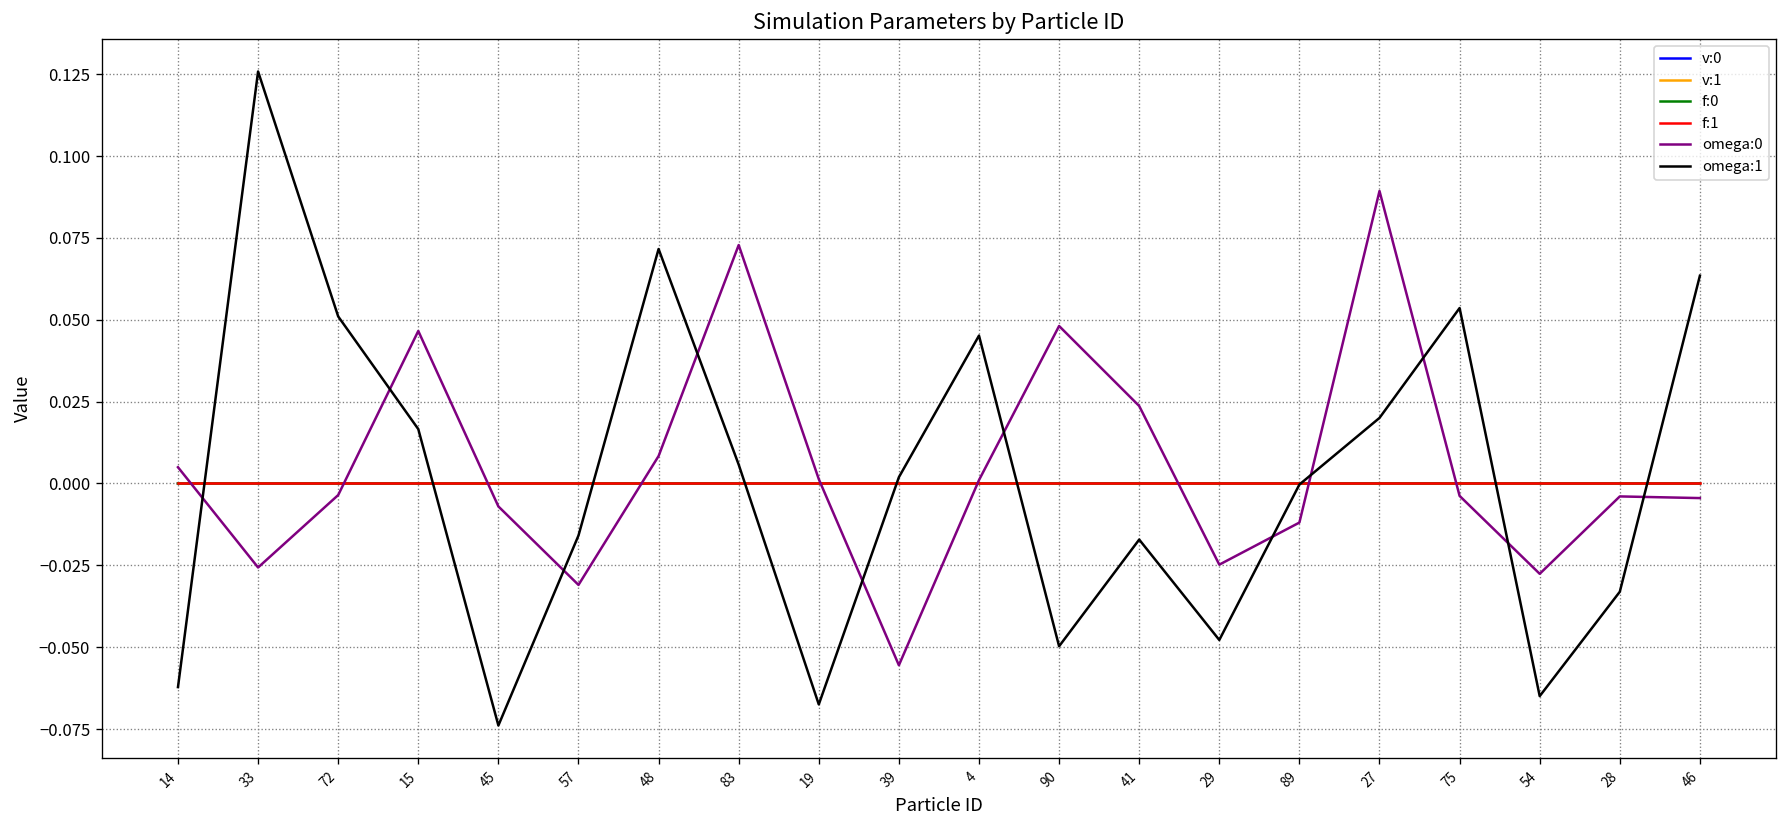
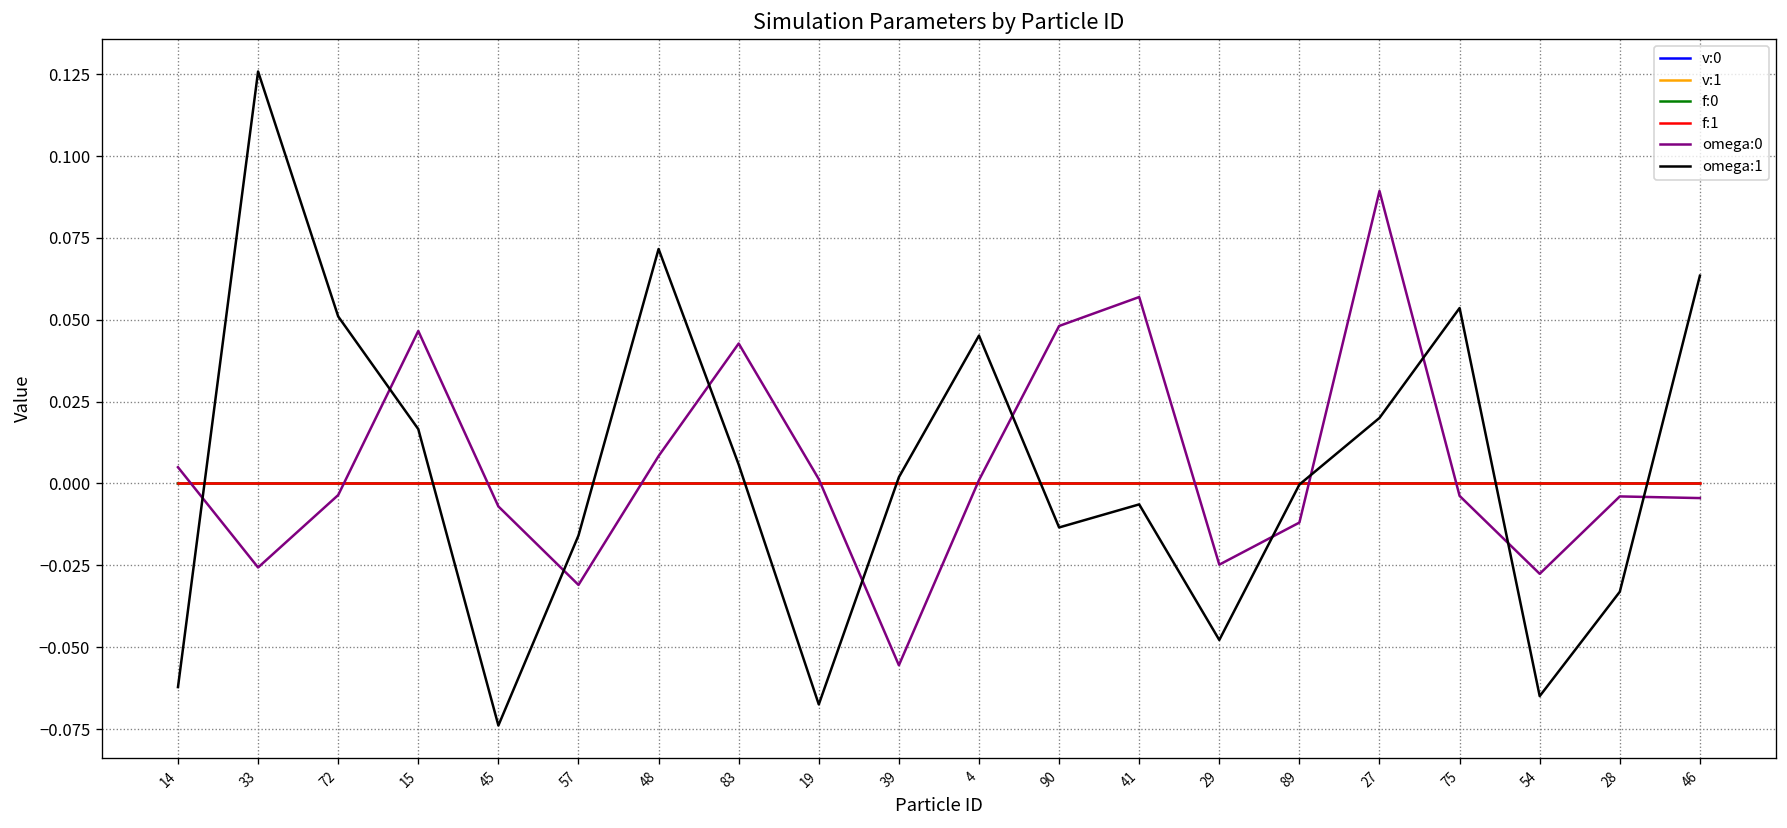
omega:0, 83: 0.073 -> 0.043
omega:1, 90: -0.050 -> -0.013
omega:0, 41: 0.024 -> 0.057
omega:1, 41: -0.017 -> -0.006
